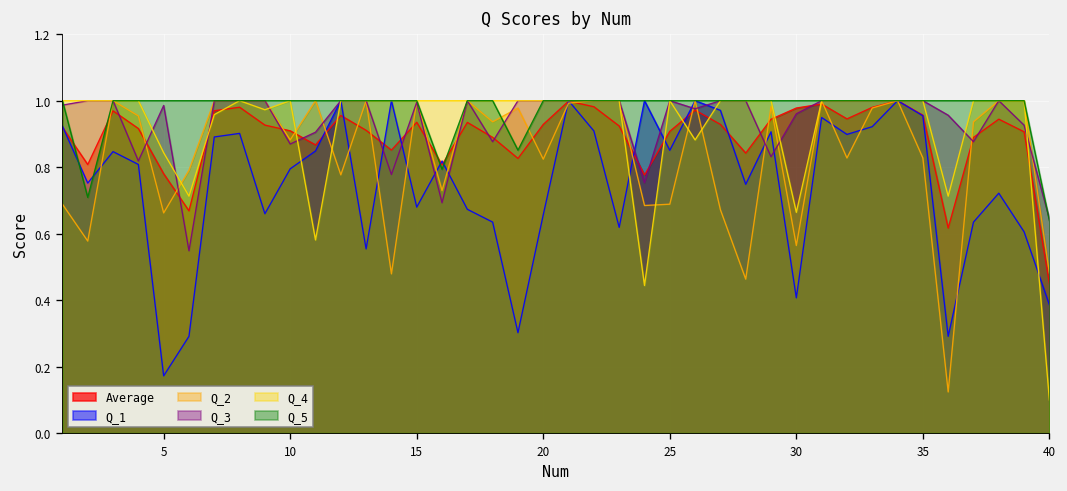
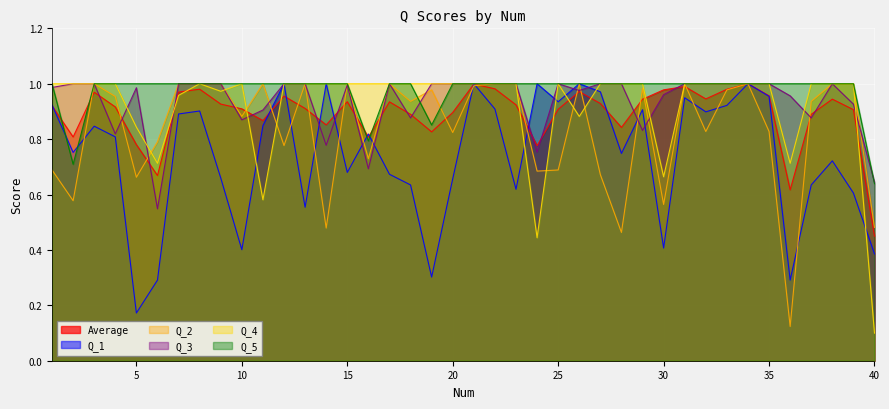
Q_1, 10: 0.79 -> 0.40
Average, 20: 0.93 -> 0.90
Q_1, 25: 0.85 -> 0.94
